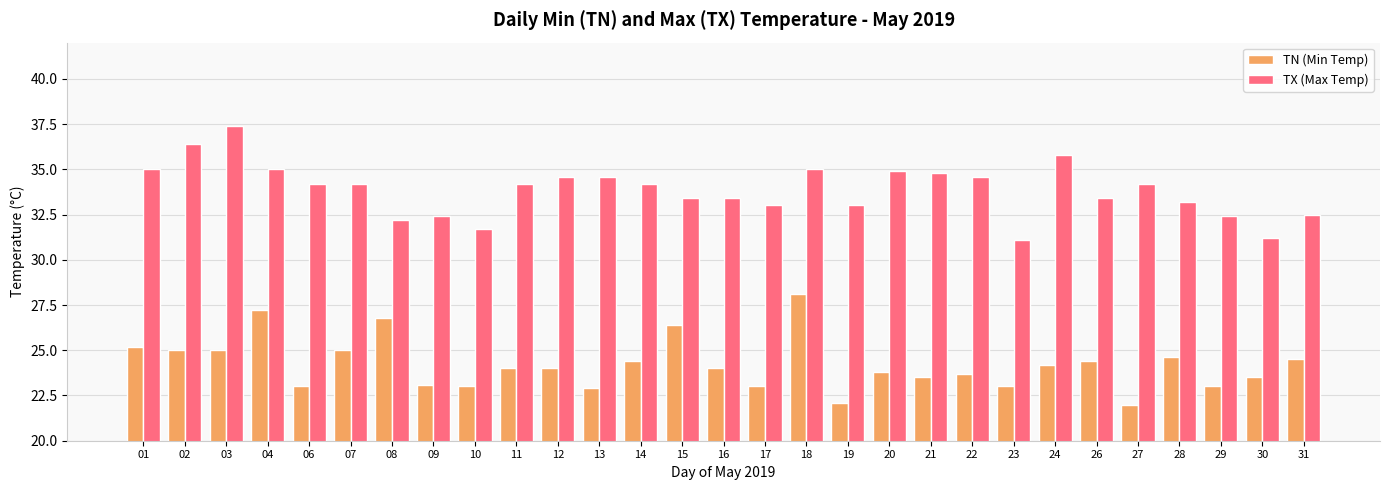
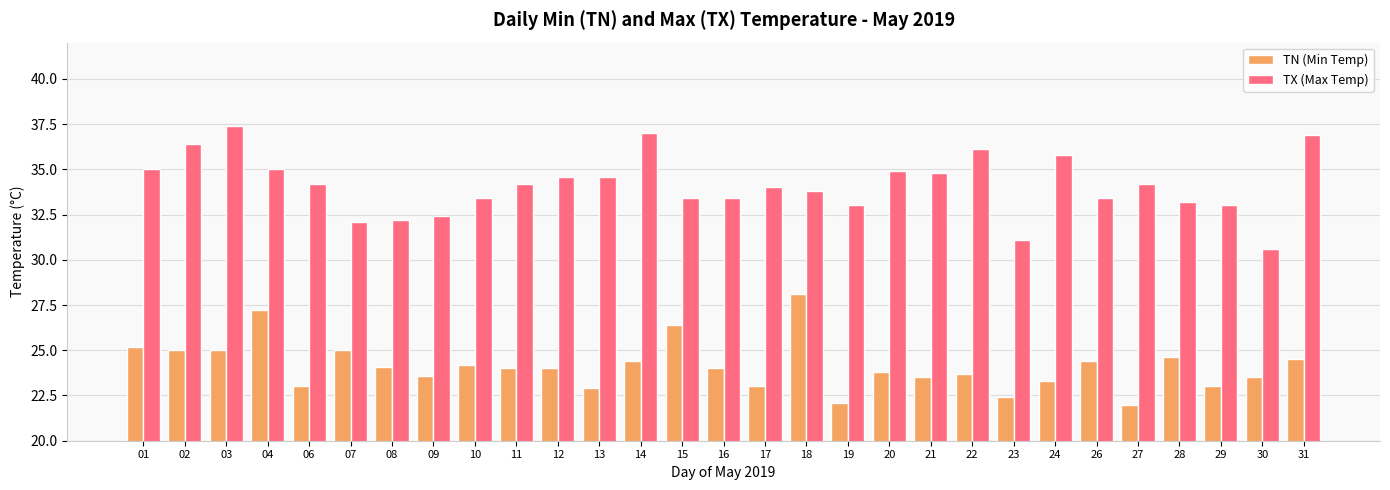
TX (Max Temp), 07: 34.2 -> 32.1
TN (Min Temp), 08: 26.8 -> 24.1
TN (Min Temp), 09: 23.1 -> 23.6
TN (Min Temp), 10: 23.0 -> 24.2
TX (Max Temp), 10: 31.7 -> 33.4
TX (Max Temp), 14: 34.2 -> 37.0
TX (Max Temp), 17: 33 -> 34
TX (Max Temp), 18: 35.0 -> 33.8
TX (Max Temp), 22: 34.6 -> 36.1
TN (Min Temp), 23: 23.0 -> 22.4
TN (Min Temp), 24: 24.2 -> 23.3
TX (Max Temp), 29: 32.4 -> 33.0
TX (Max Temp), 30: 31.2 -> 30.6
TX (Max Temp), 31: 32.5 -> 36.9
